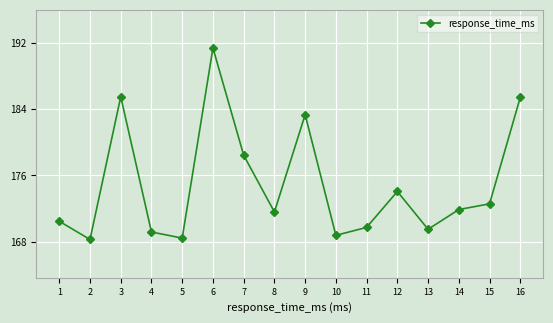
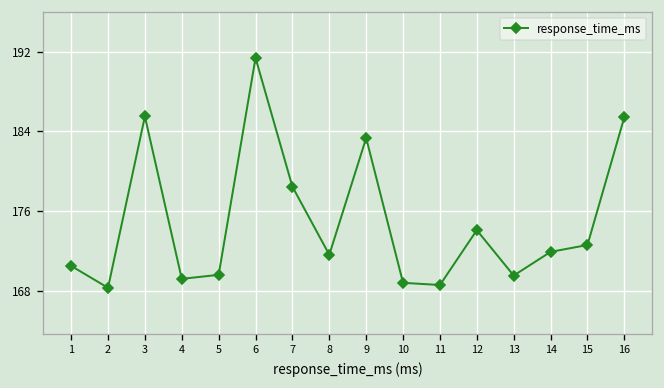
5: 168 -> 170
11: 170 -> 169
